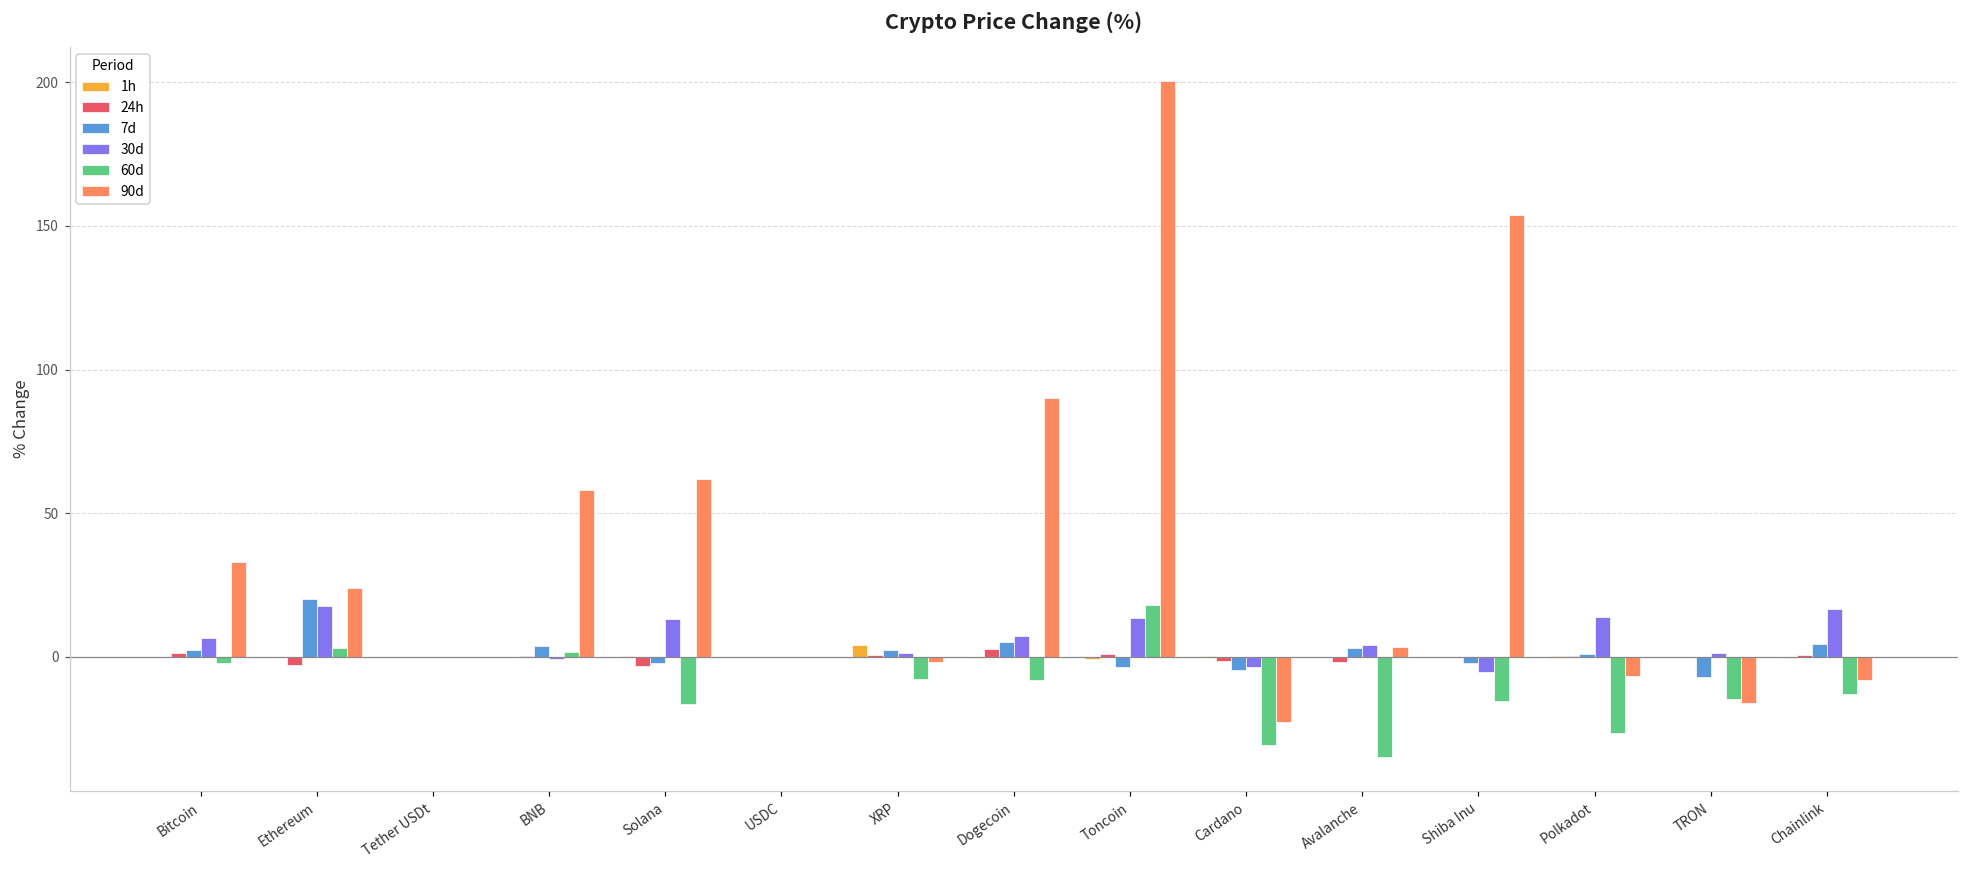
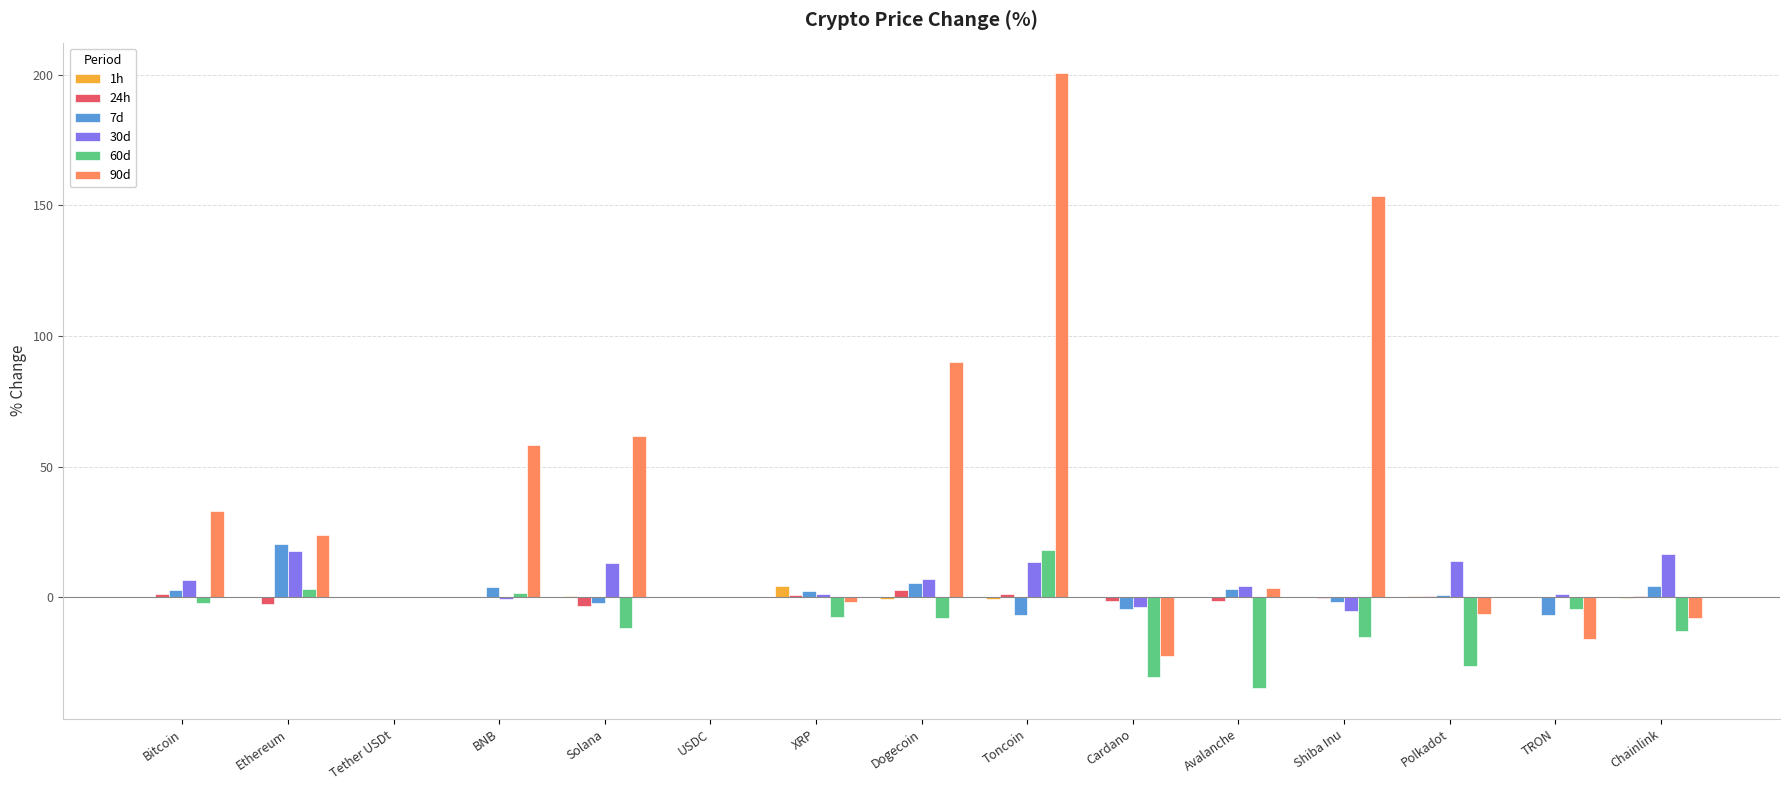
60d, Solana: -16 -> -12
7d, Toncoin: -4 -> -7
60d, TRON: -14 -> -4
